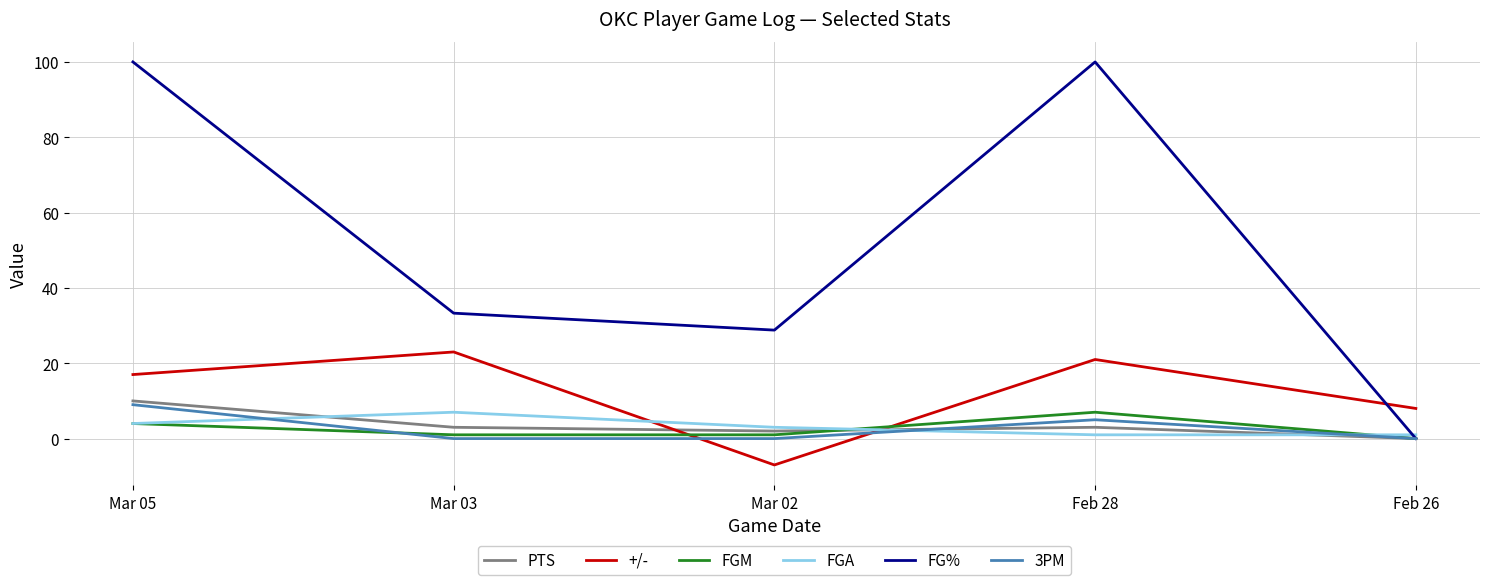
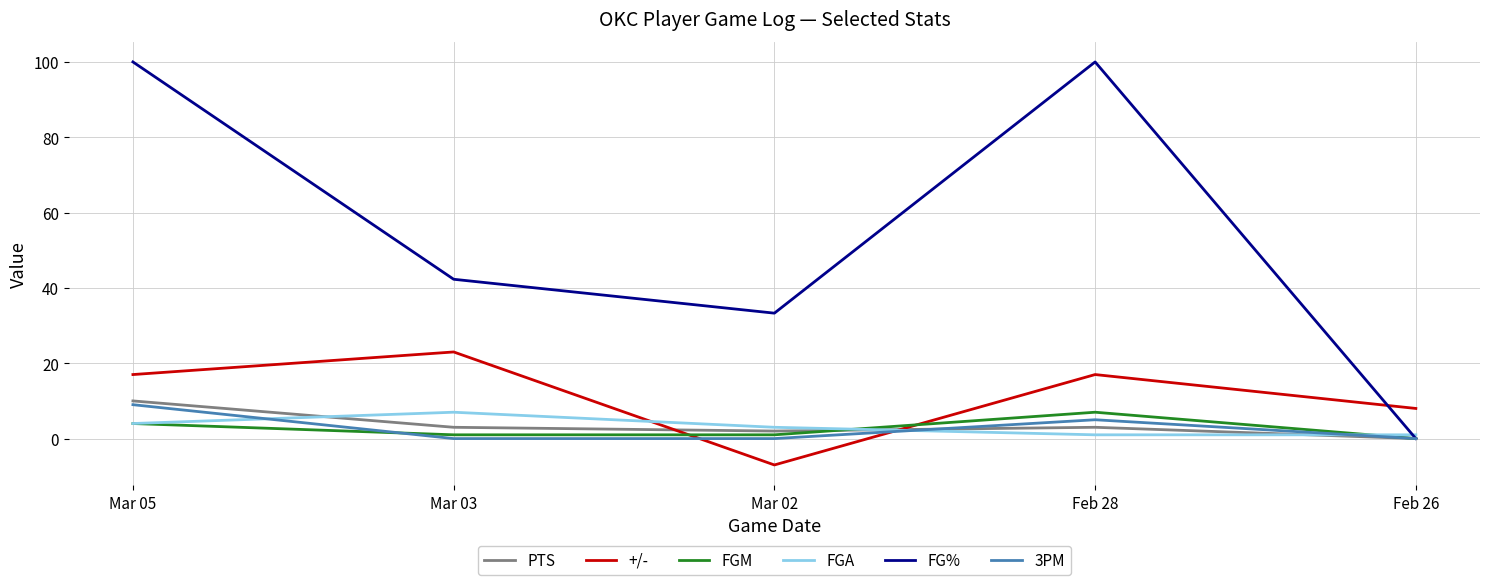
FG%, Mar 03: 33 -> 42
FG%, Mar 02: 29 -> 33
+/-, Feb 28: 21 -> 17
